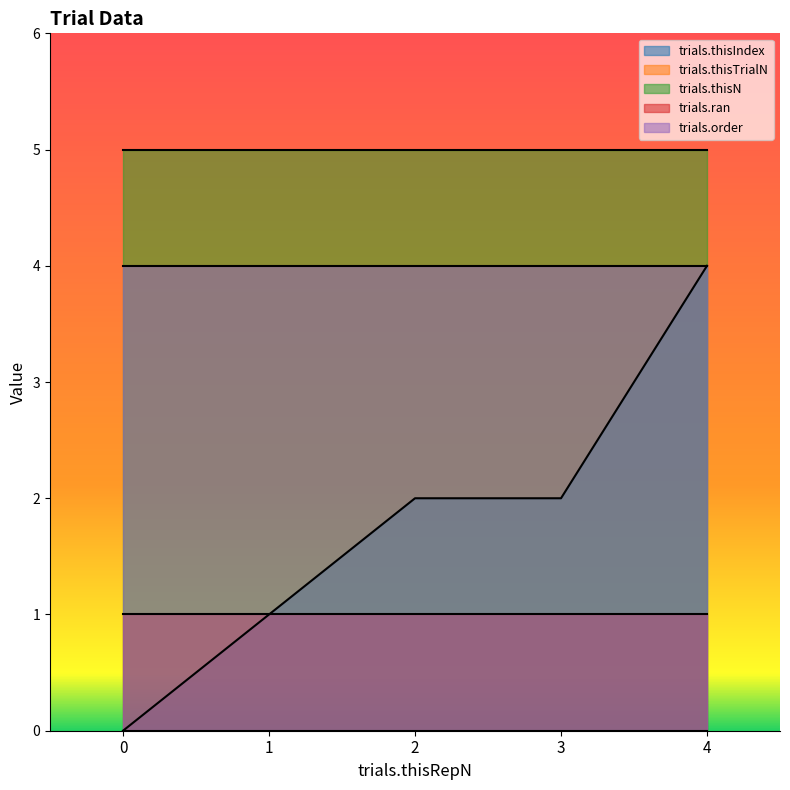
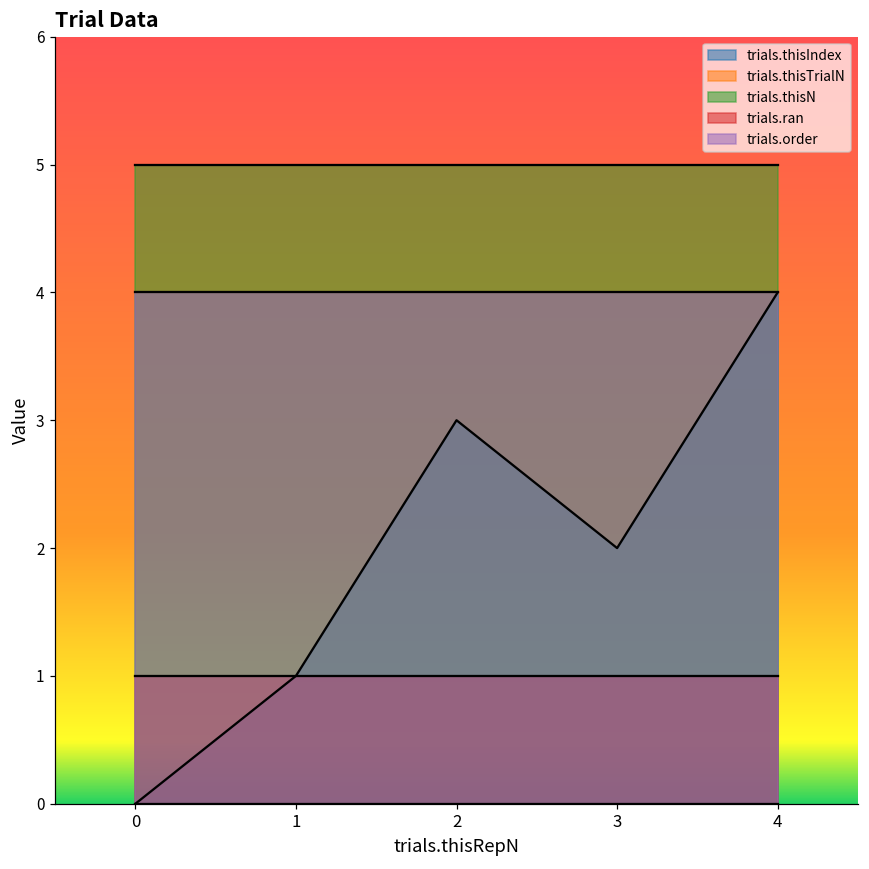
trials.thisIndex, 2: 2 -> 3
